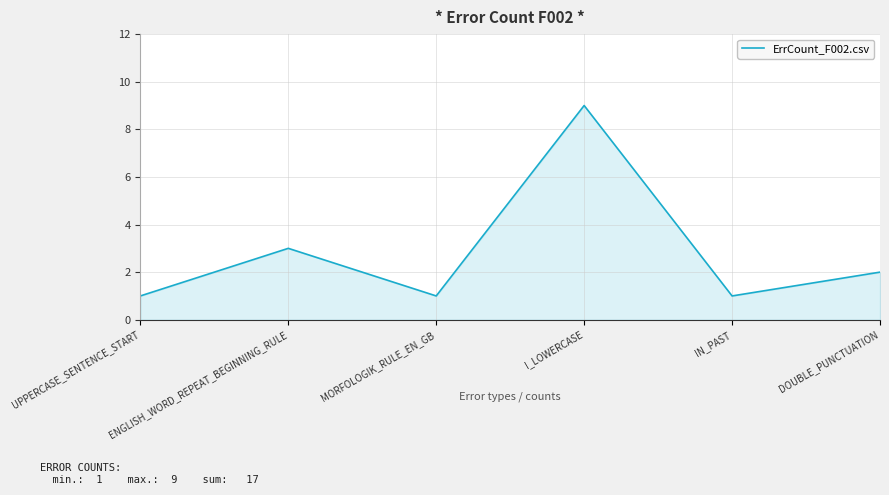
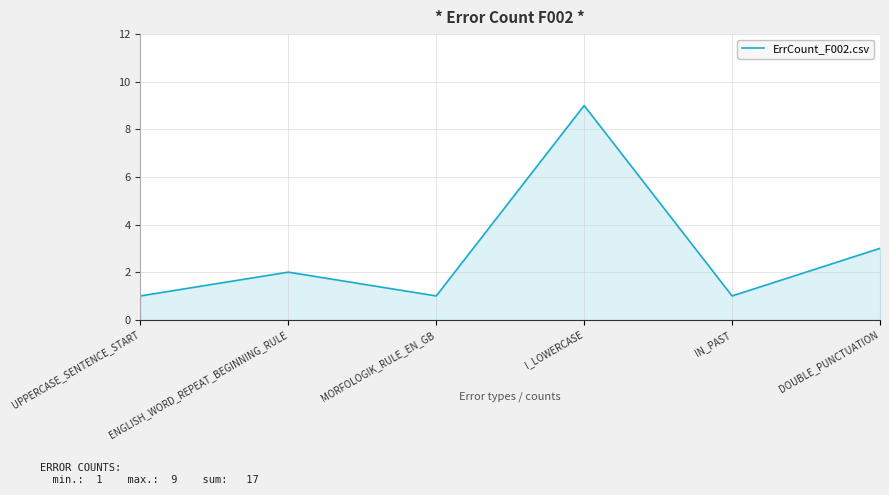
ENGLISH_WORD_REPEAT_BEGINNING_RULE: 3 -> 2
DOUBLE_PUNCTUATION: 2 -> 3
